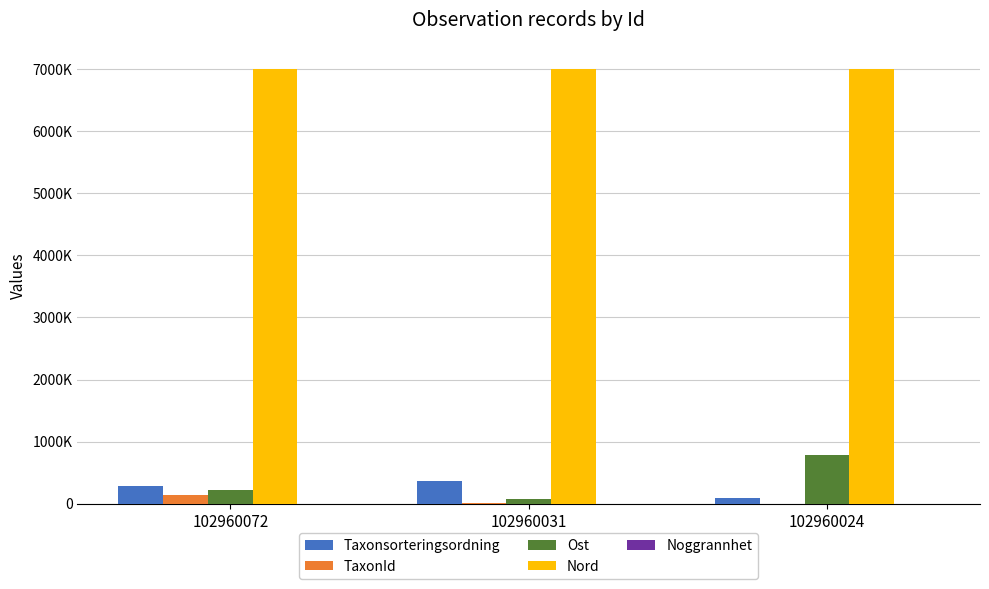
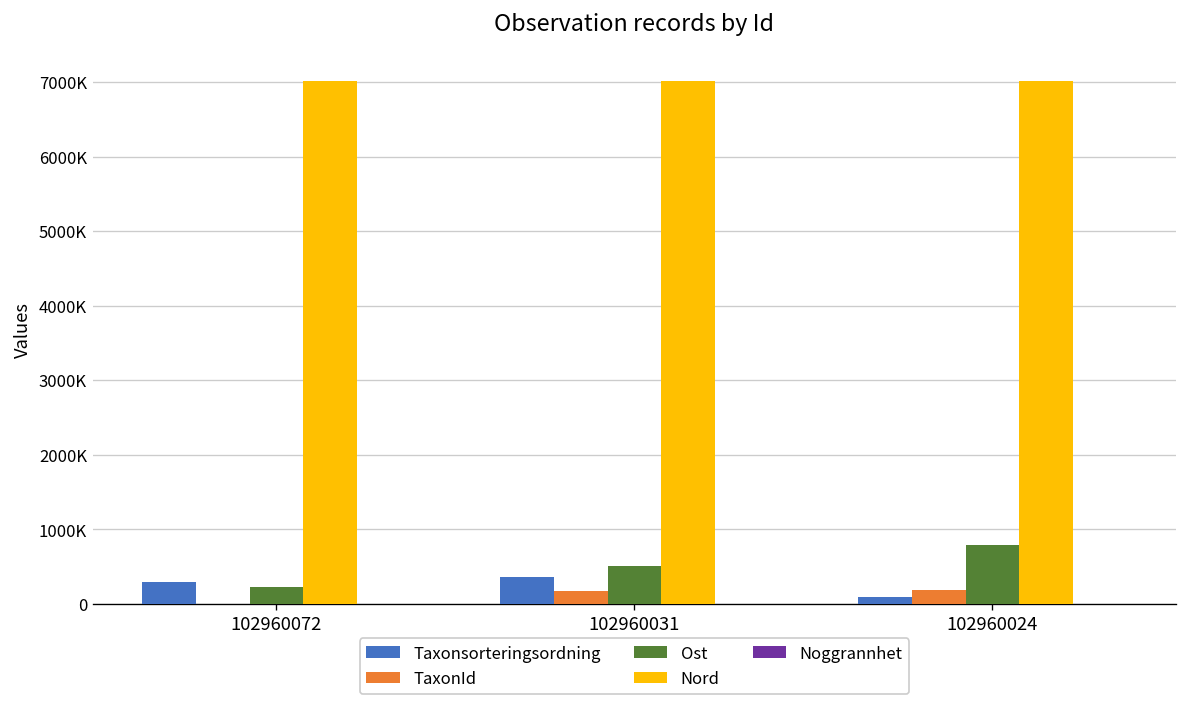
TaxonId, 102960072: 100000 -> 0
TaxonId, 102960031: 0 -> 200000
Ost, 102960031: 100000 -> 500000
TaxonId, 102960024: 0 -> 200000
